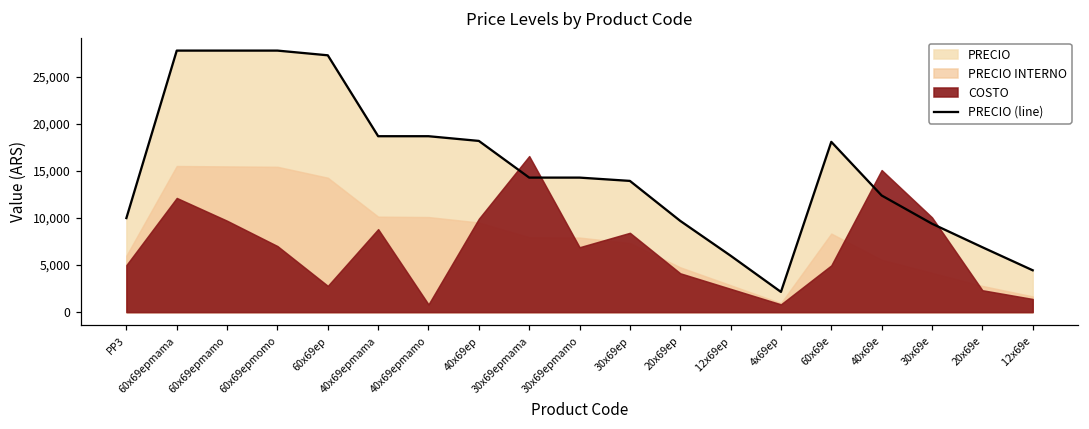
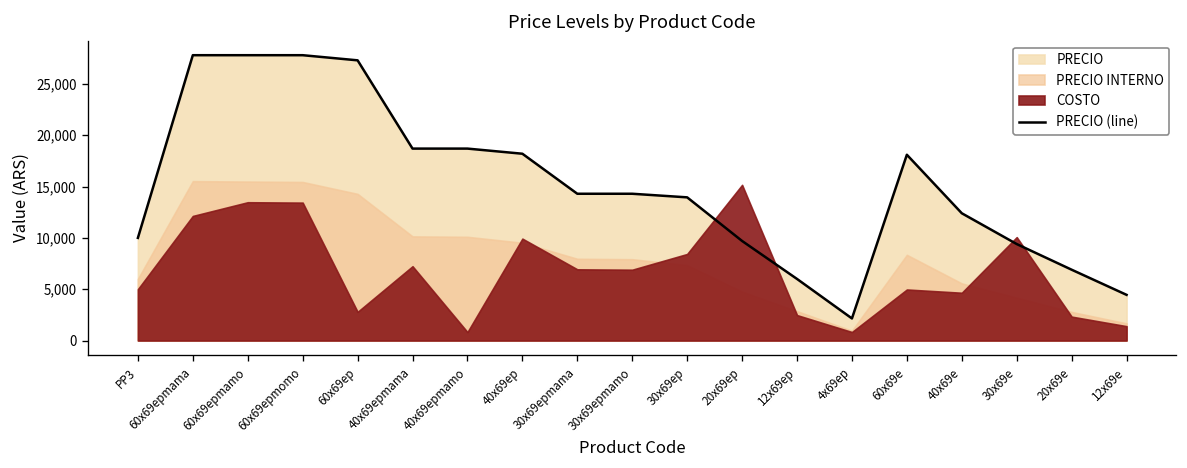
COSTO, 60x69epmamo: 10,000 -> 13,000
COSTO, 60x69epmomo: 7,000 -> 13,000
COSTO, 40x69epmama: 9,000 -> 7,000
COSTO, 30x69epmama: 17,000 -> 7,000
COSTO, 20x69ep: 4,000 -> 15,000
COSTO, 40x69e: 15,000 -> 5,000
